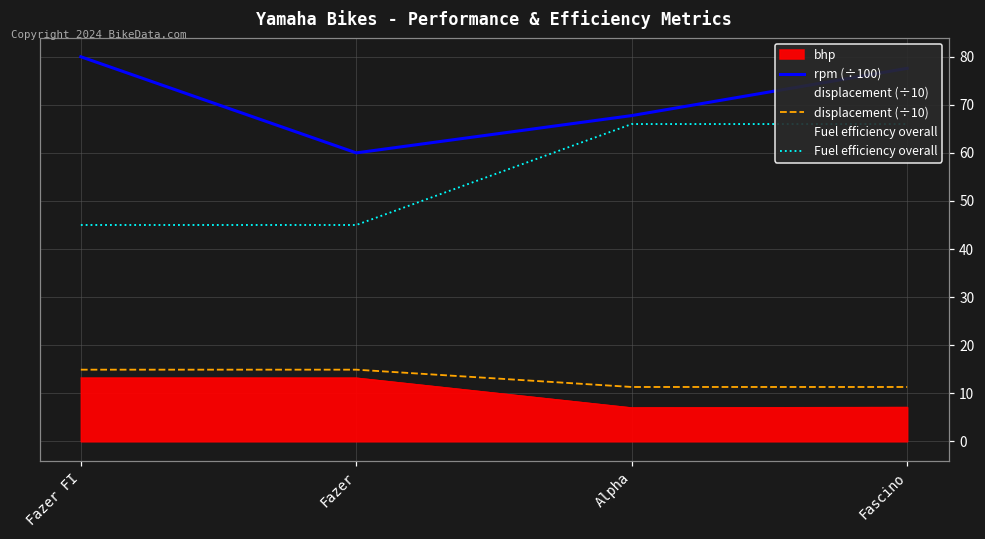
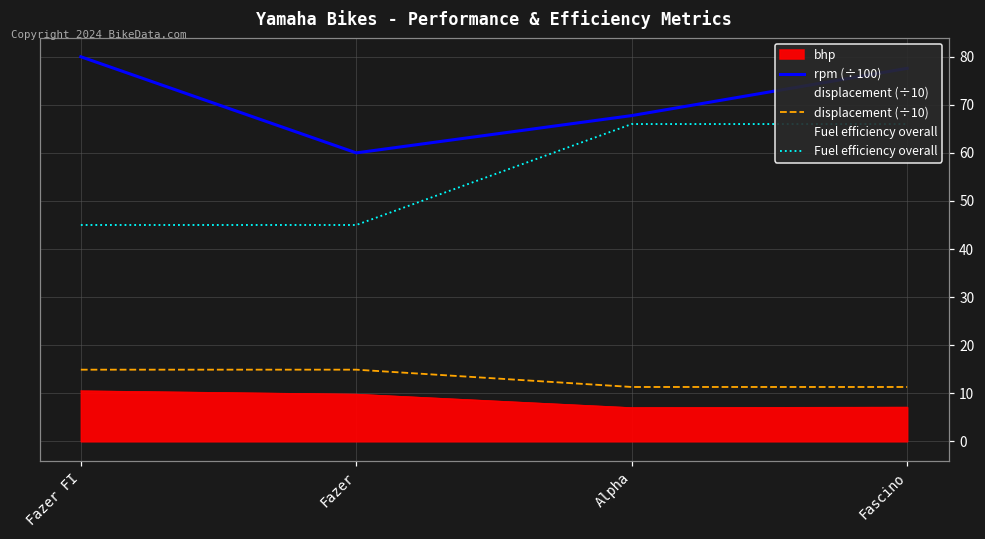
bhp, Fazer FI: 13 -> 11
bhp, Fazer: 13 -> 10
